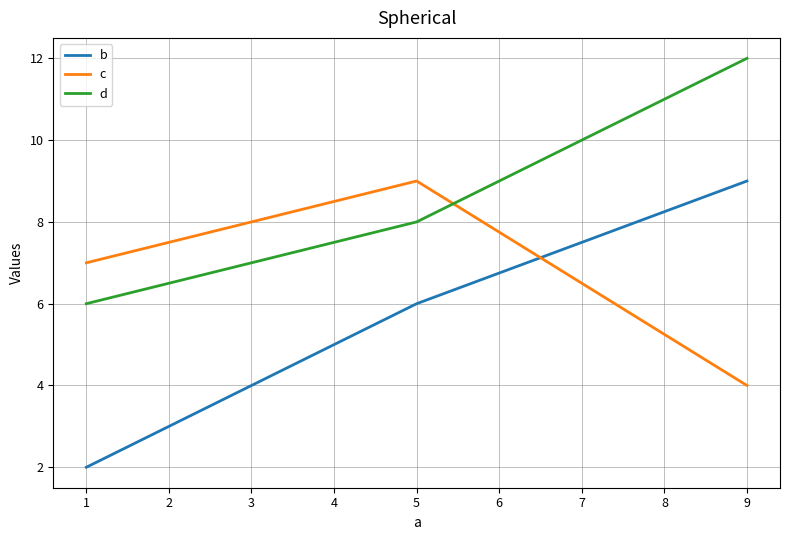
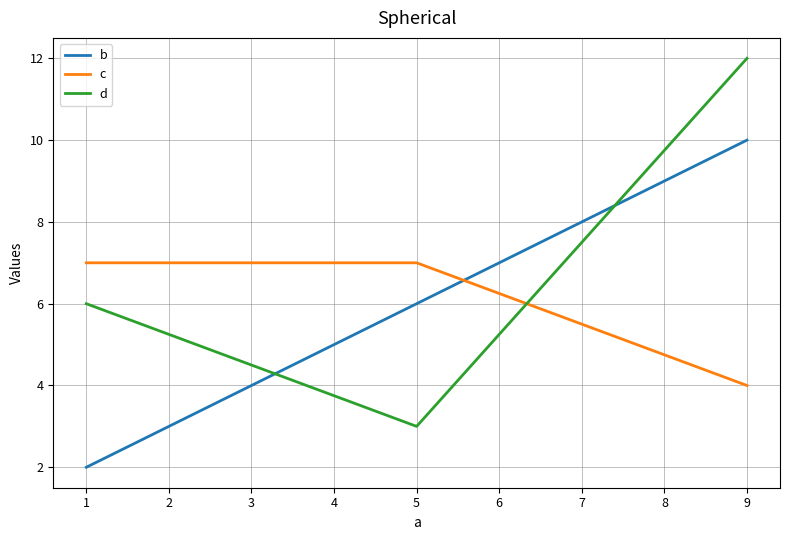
c, 5: 9 -> 7
d, 5: 8 -> 3
b, 9: 9 -> 10
